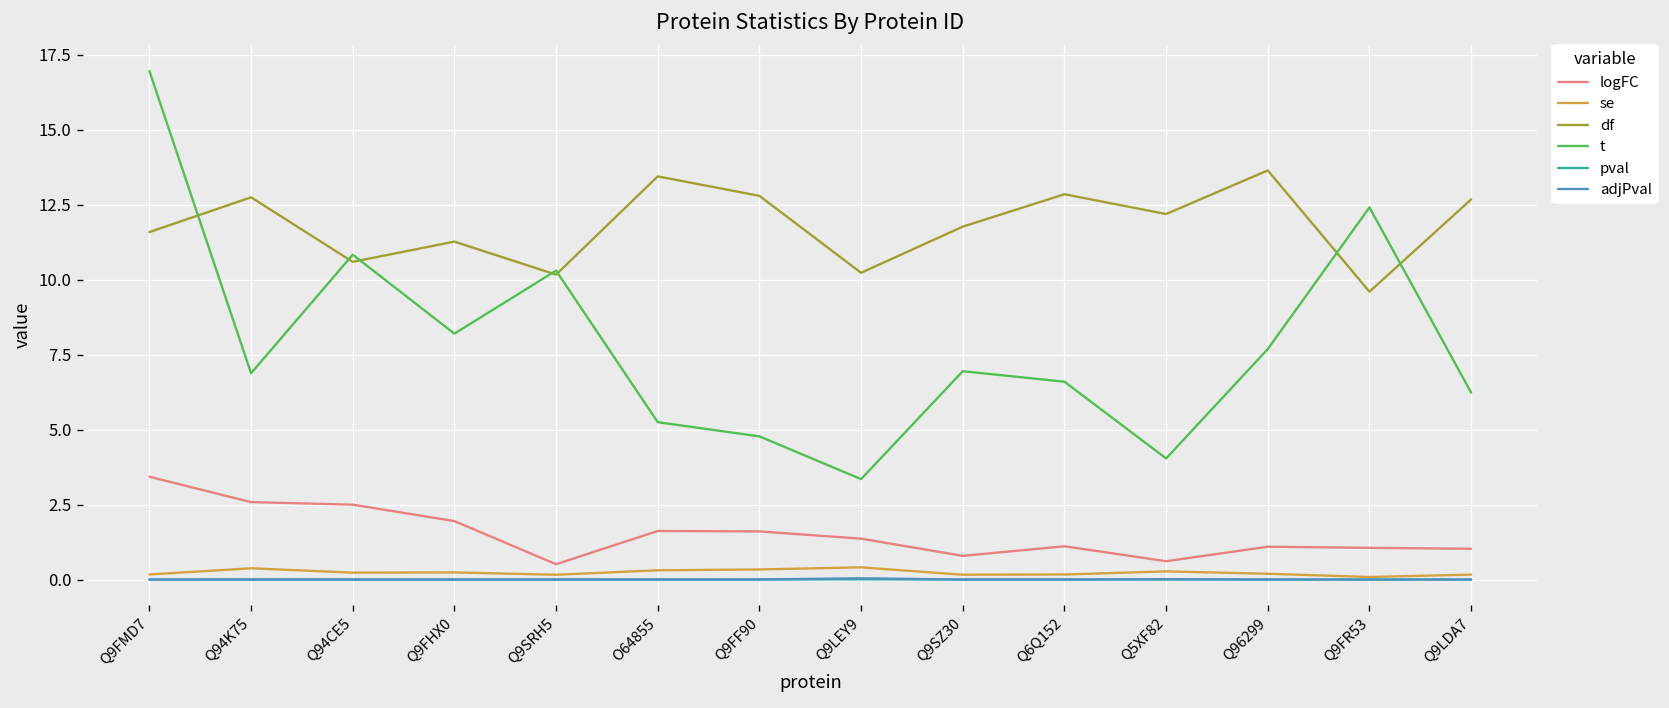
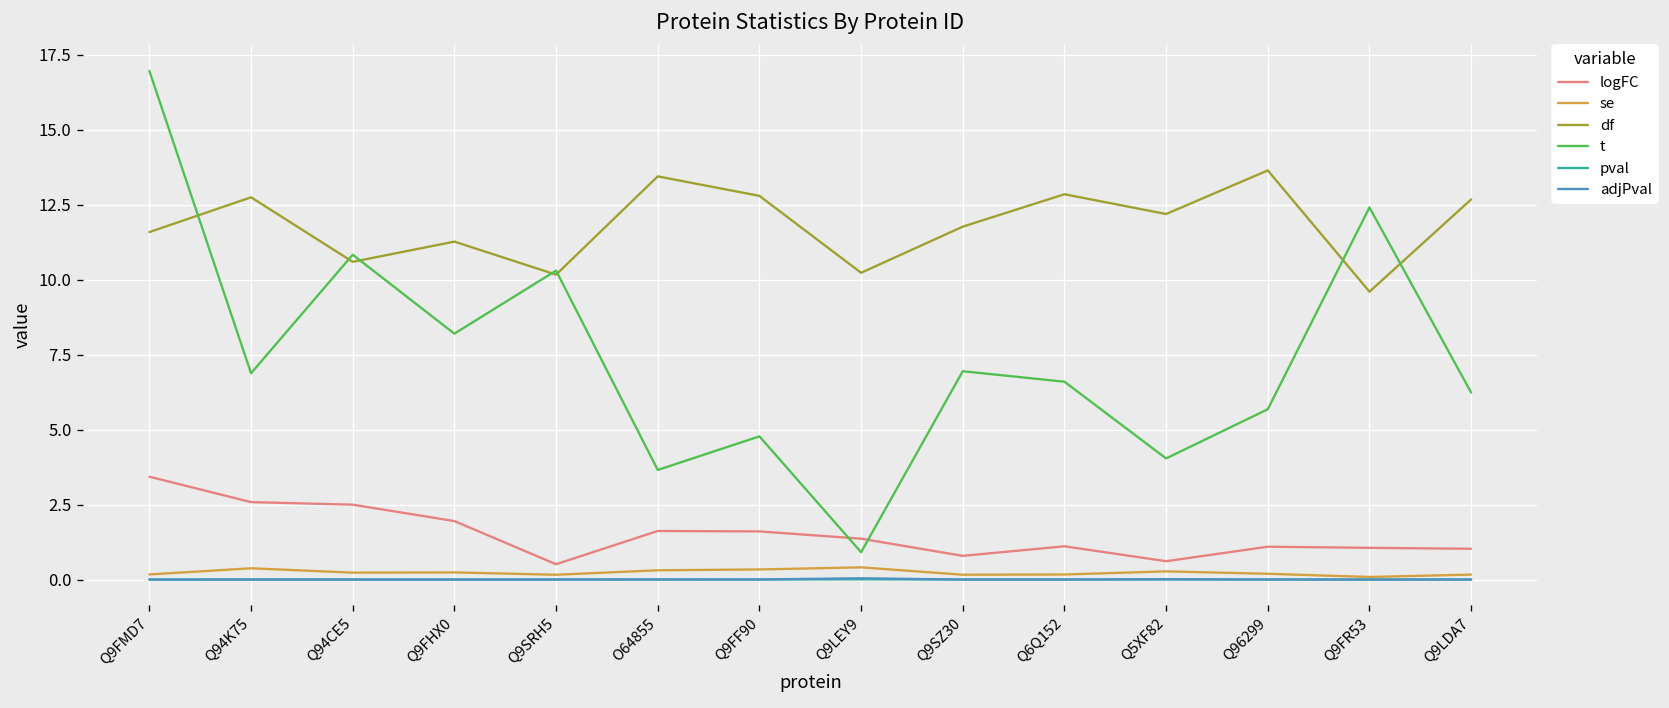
t, O64855: 5.2 -> 3.7
t, Q9LEY9: 3.3 -> 0.9
t, Q96299: 7.7 -> 5.7
